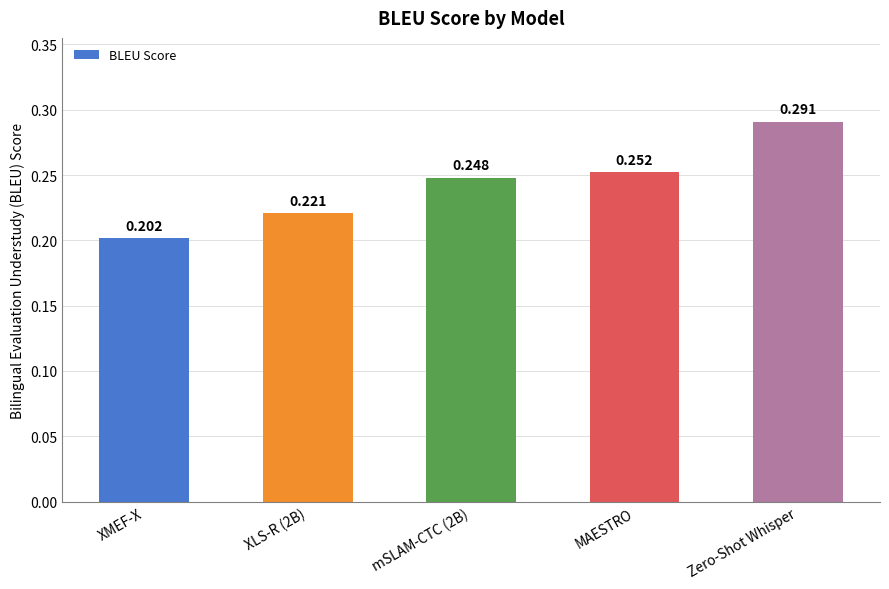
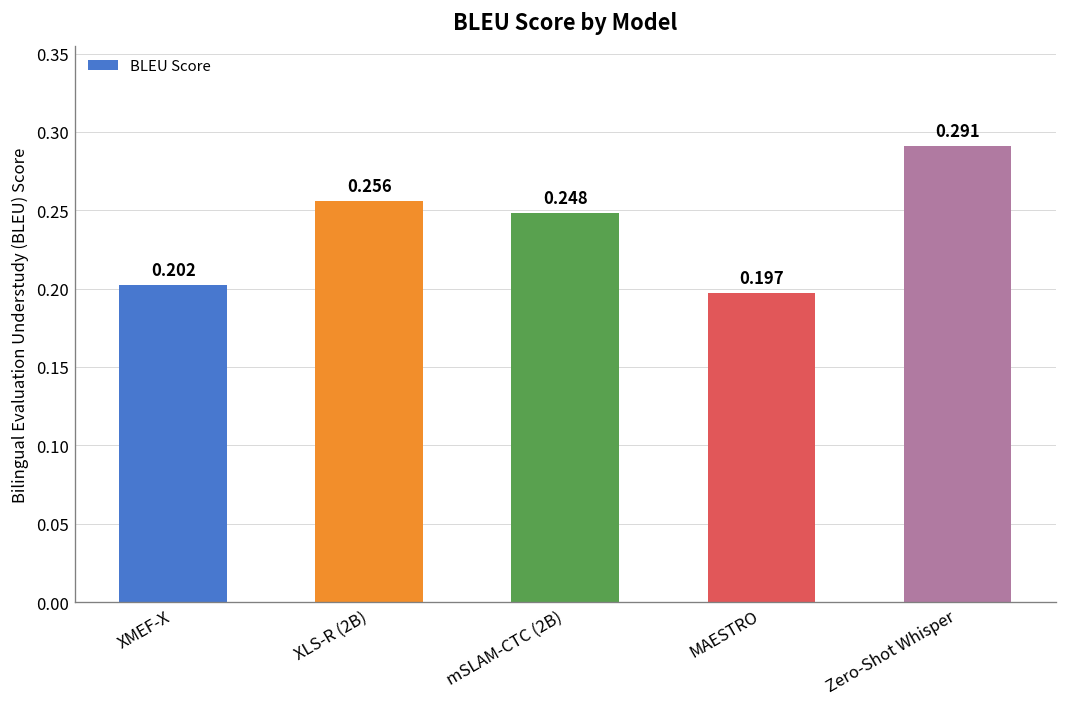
XLS-R (2B): 0.221 -> 0.256
MAESTRO: 0.252 -> 0.197
